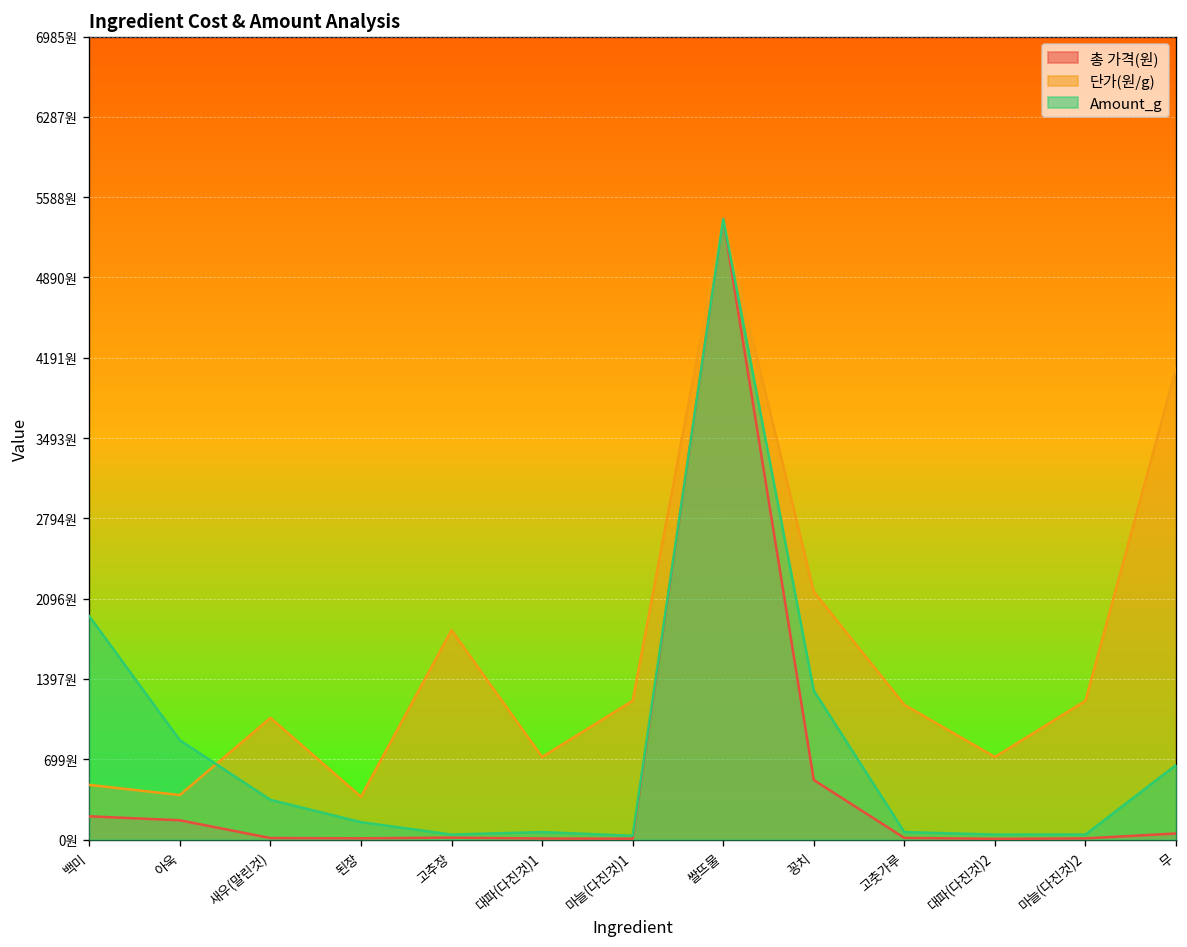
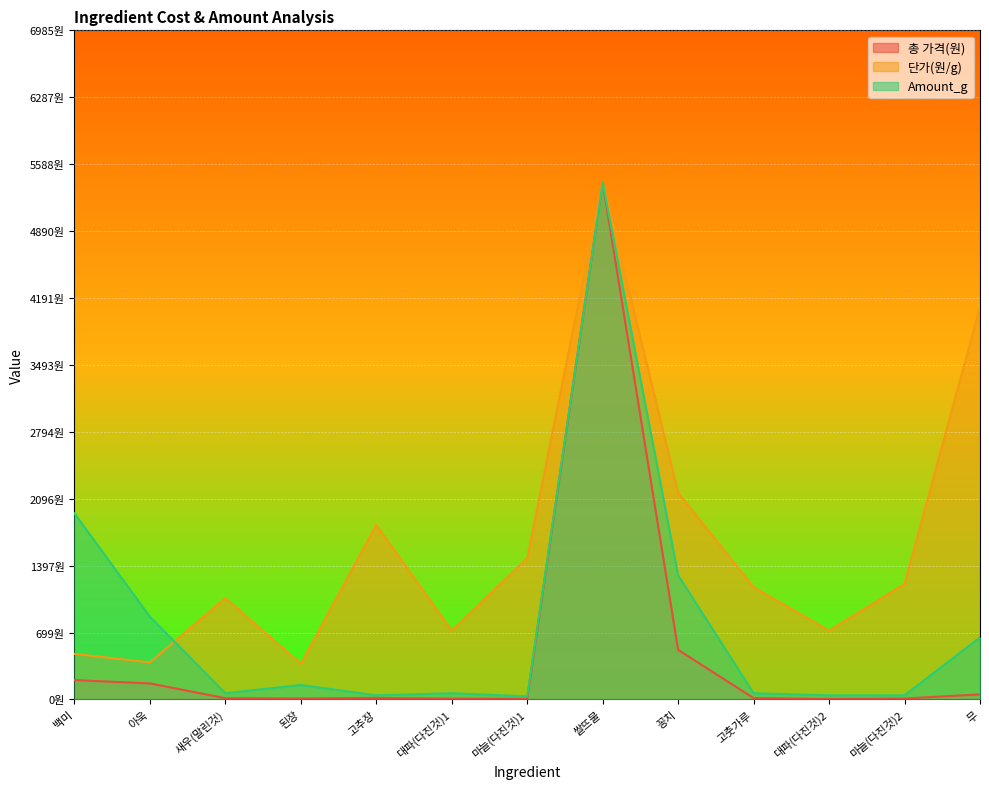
Amount_g, 새우(말린것): 300원 -> 100원
단가(원/g), 마늘(다진것)1: 1200원 -> 1500원
